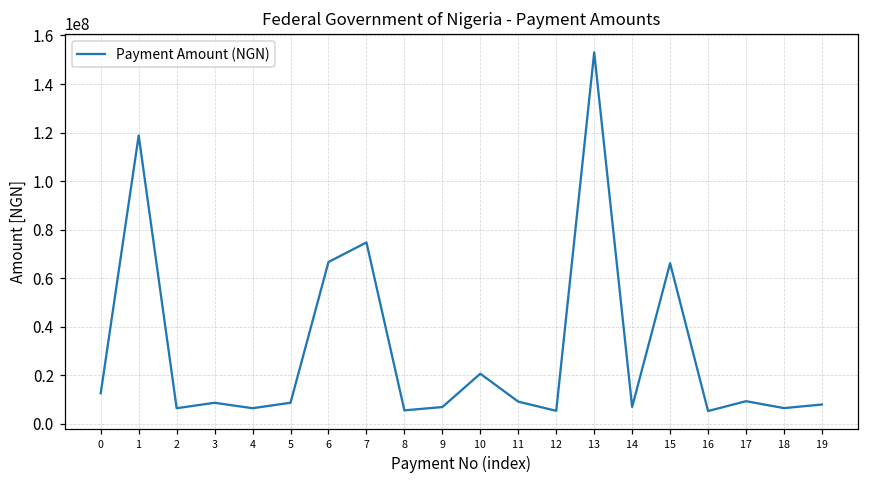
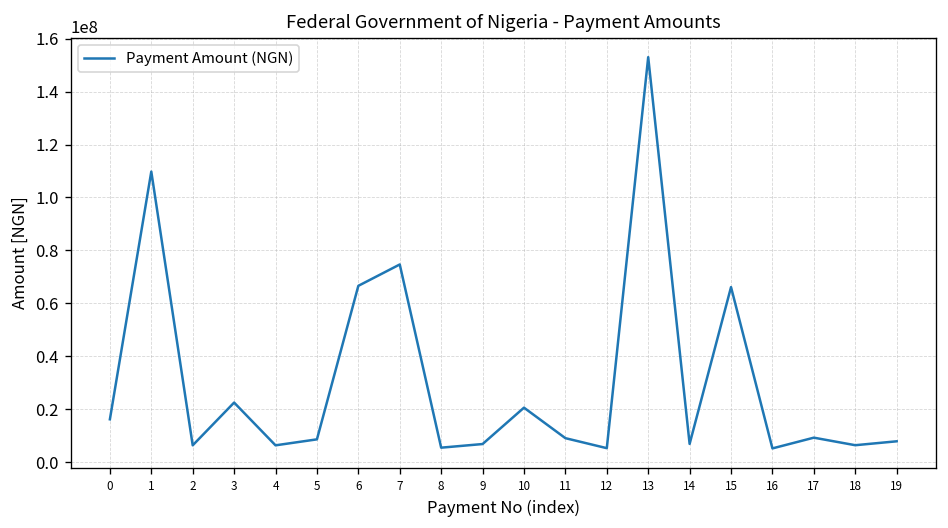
0: 13000000 -> 16000000
1: 119000000 -> 110000000
3: 9000000 -> 22000000
